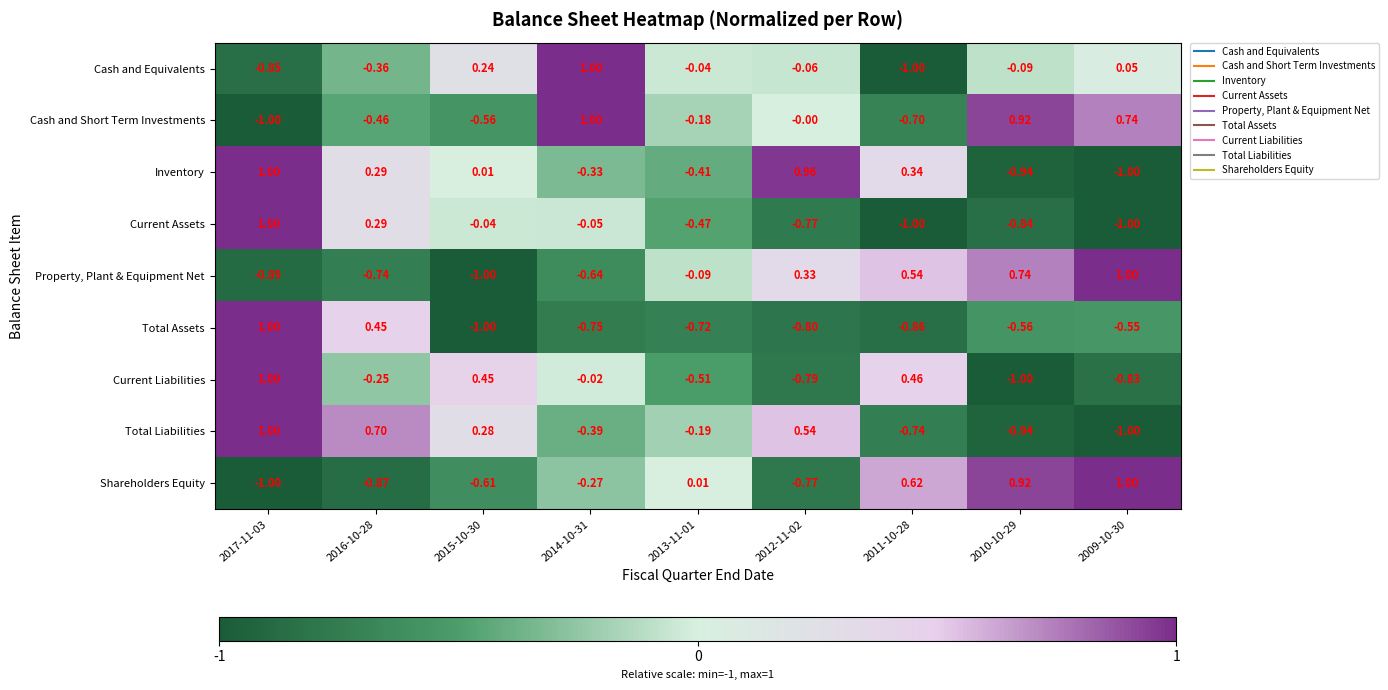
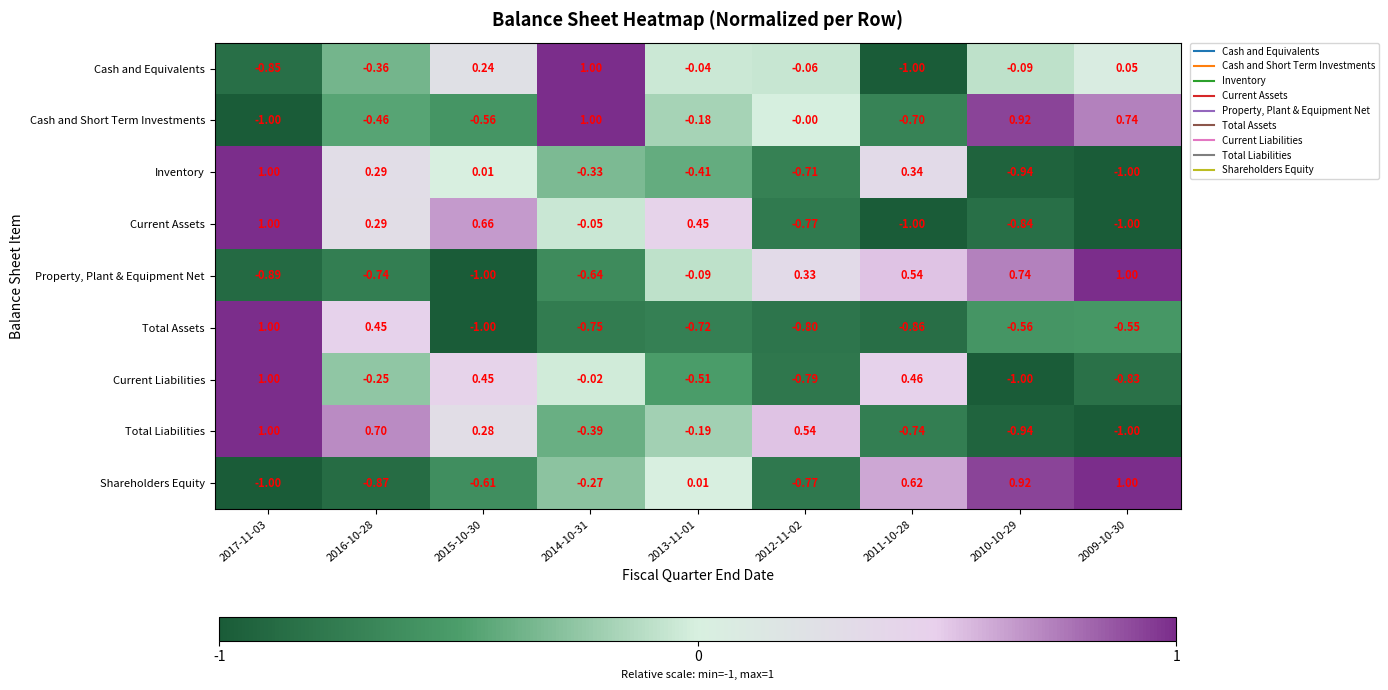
Inventory, 2012-11-02: 0.96 -> -0.71
Current Assets, 2015-10-30: -0.04 -> 0.66
Current Assets, 2013-11-01: -0.47 -> 0.45
